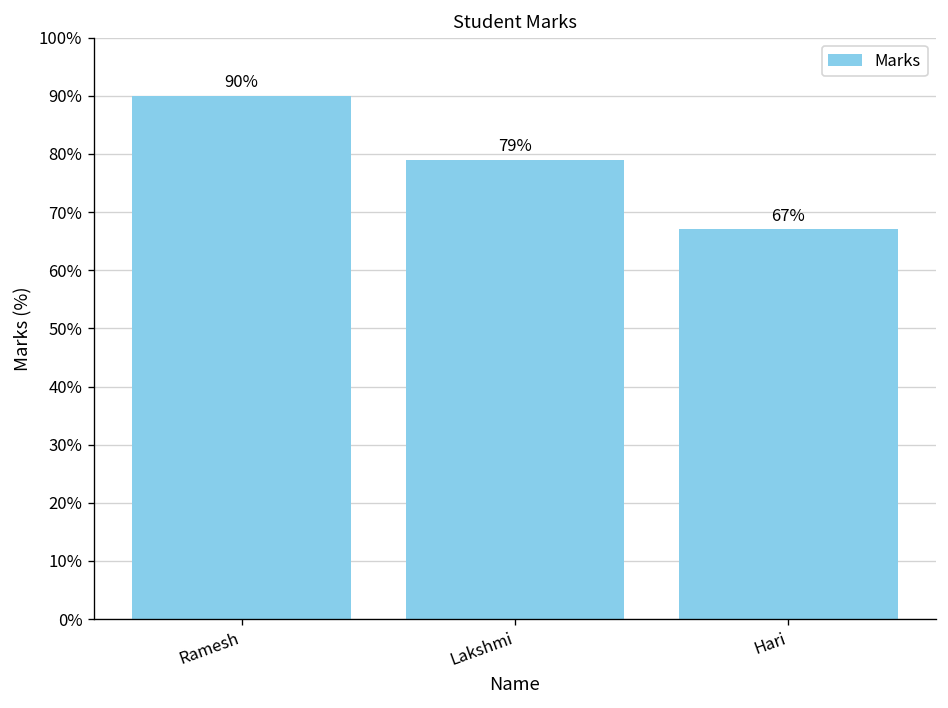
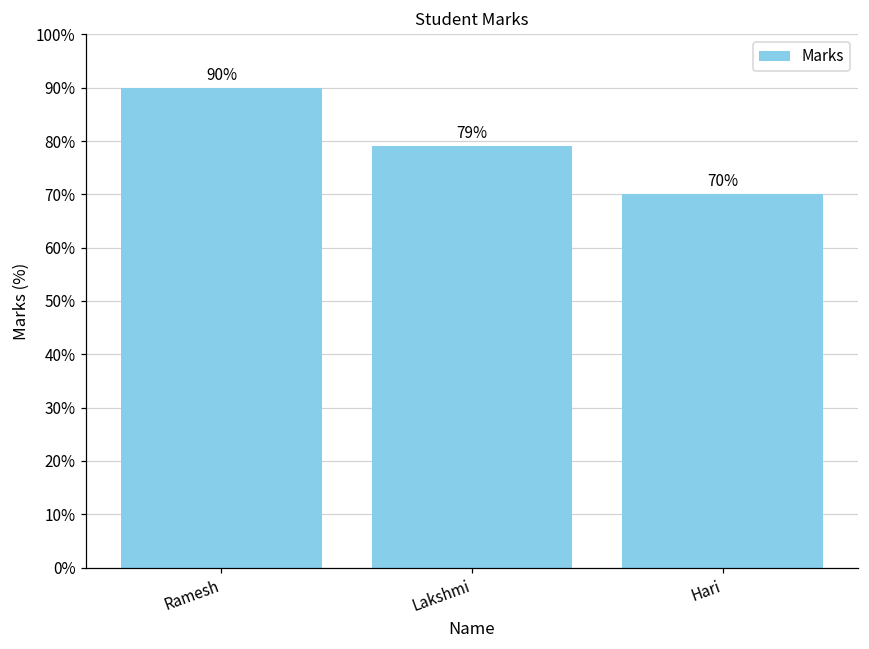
Hari: 67% -> 70%
